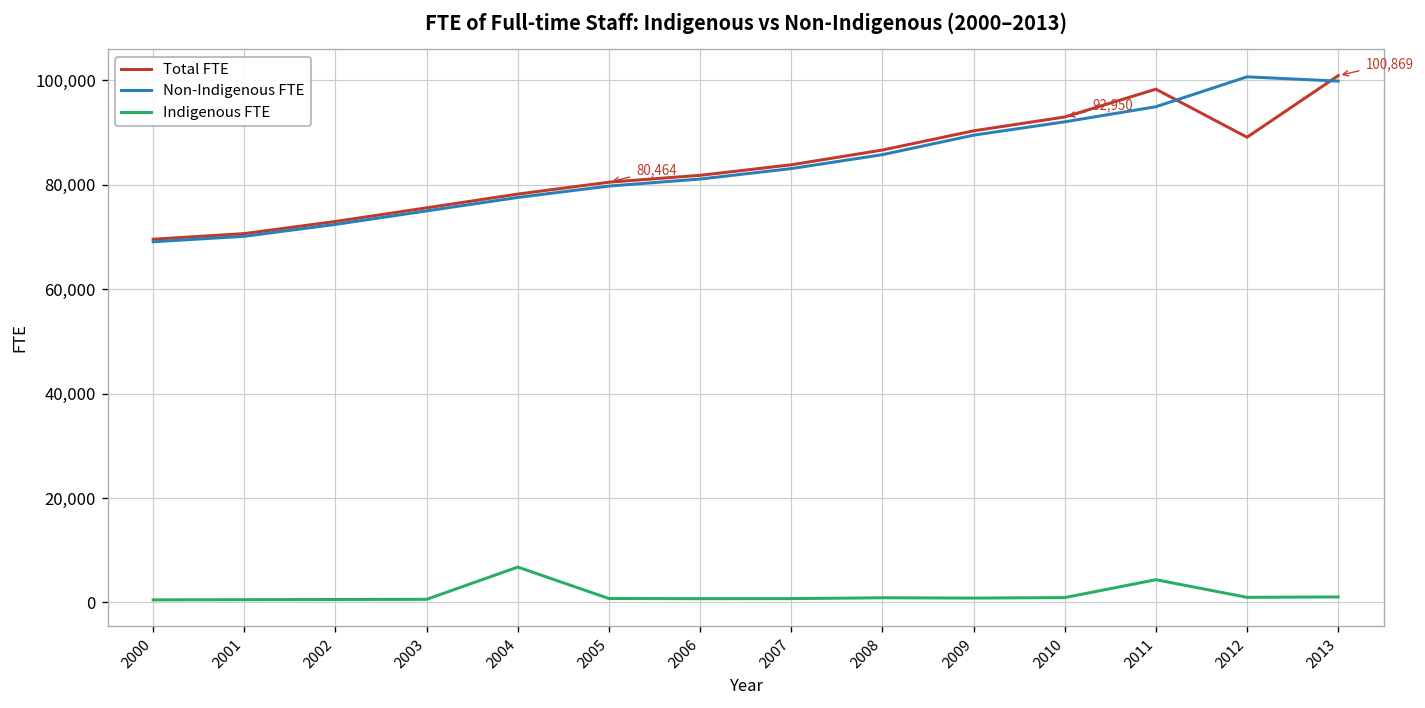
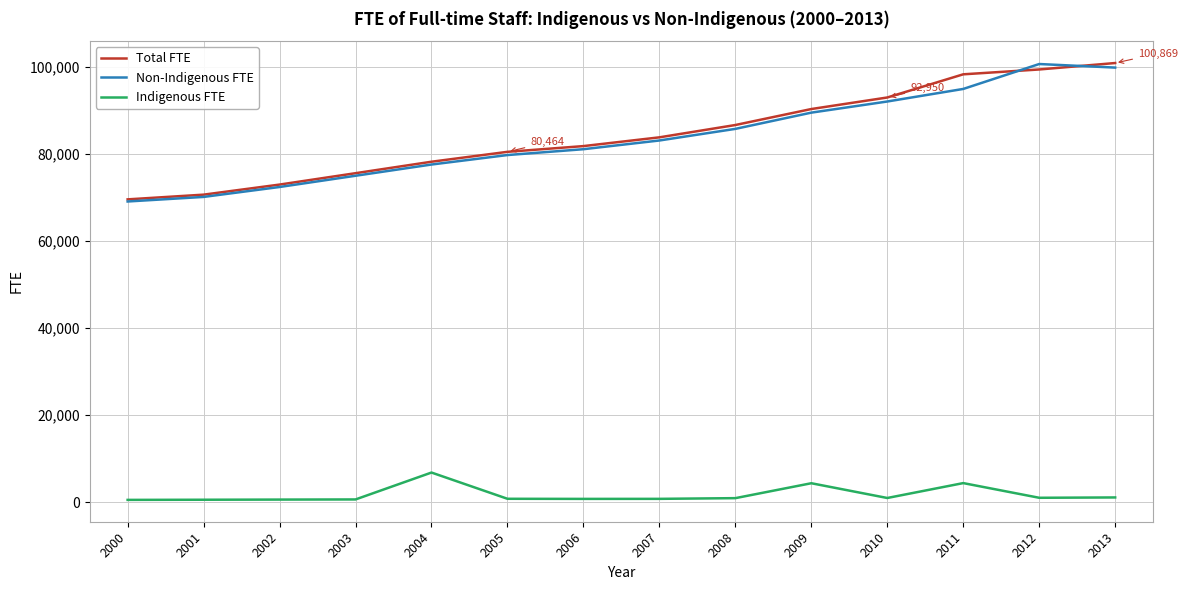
Indigenous FTE, 2009: 1,000 -> 4,000
Total FTE, 2012: 89,000 -> 99,000
